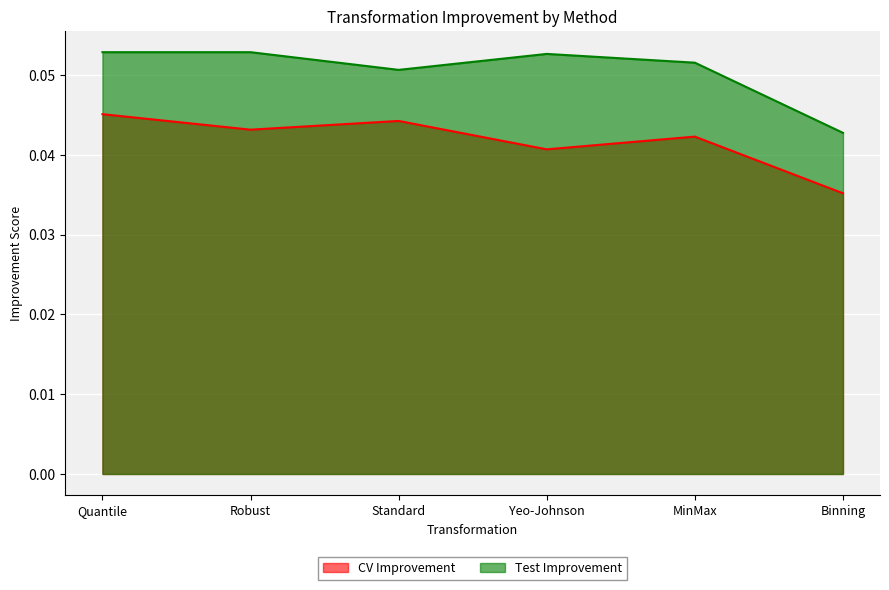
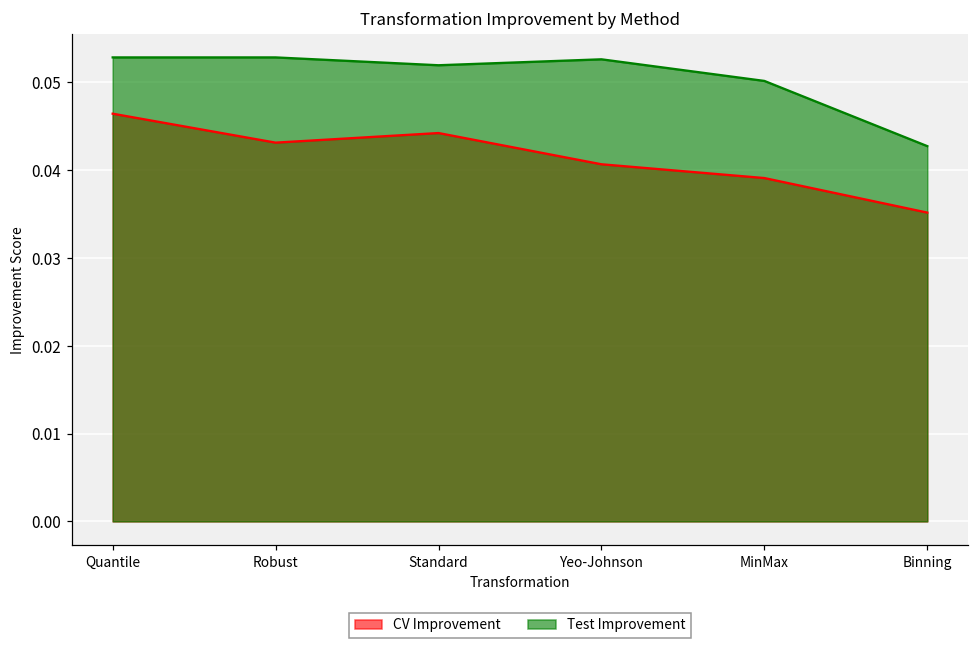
CV Improvement, Quantile: 0.045 -> 0.046
Test Improvement, Standard: 0.051 -> 0.052
CV Improvement, MinMax: 0.042 -> 0.039
Test Improvement, MinMax: 0.052 -> 0.050
